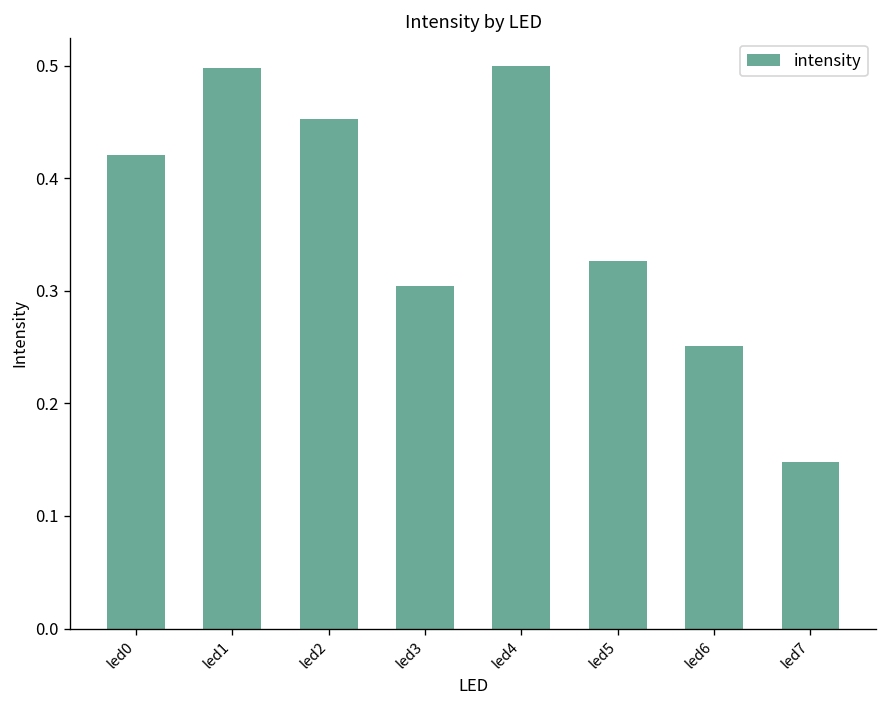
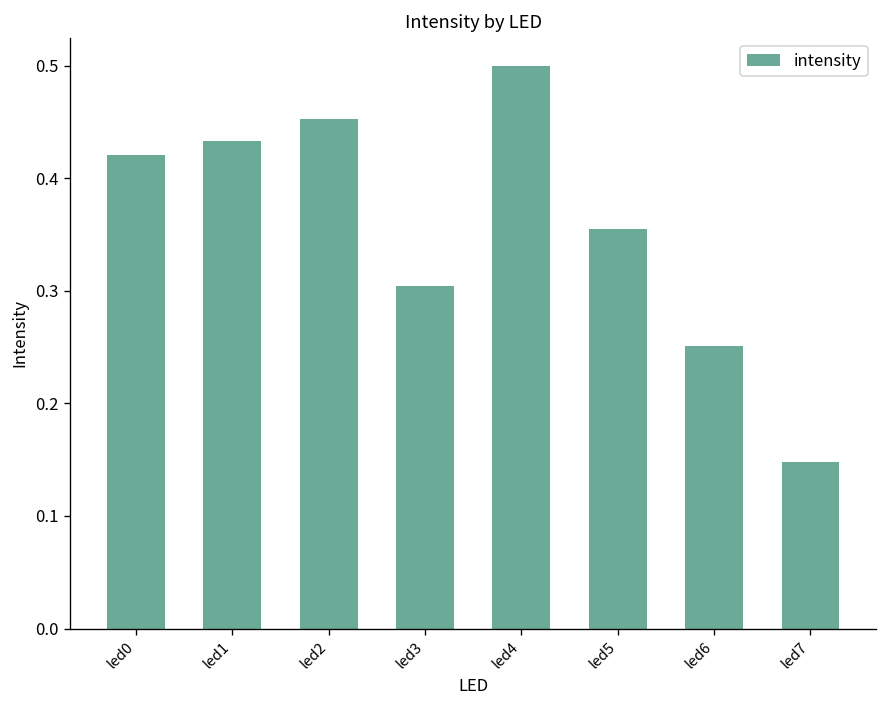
led1: 0.50 -> 0.43
led5: 0.33 -> 0.35
